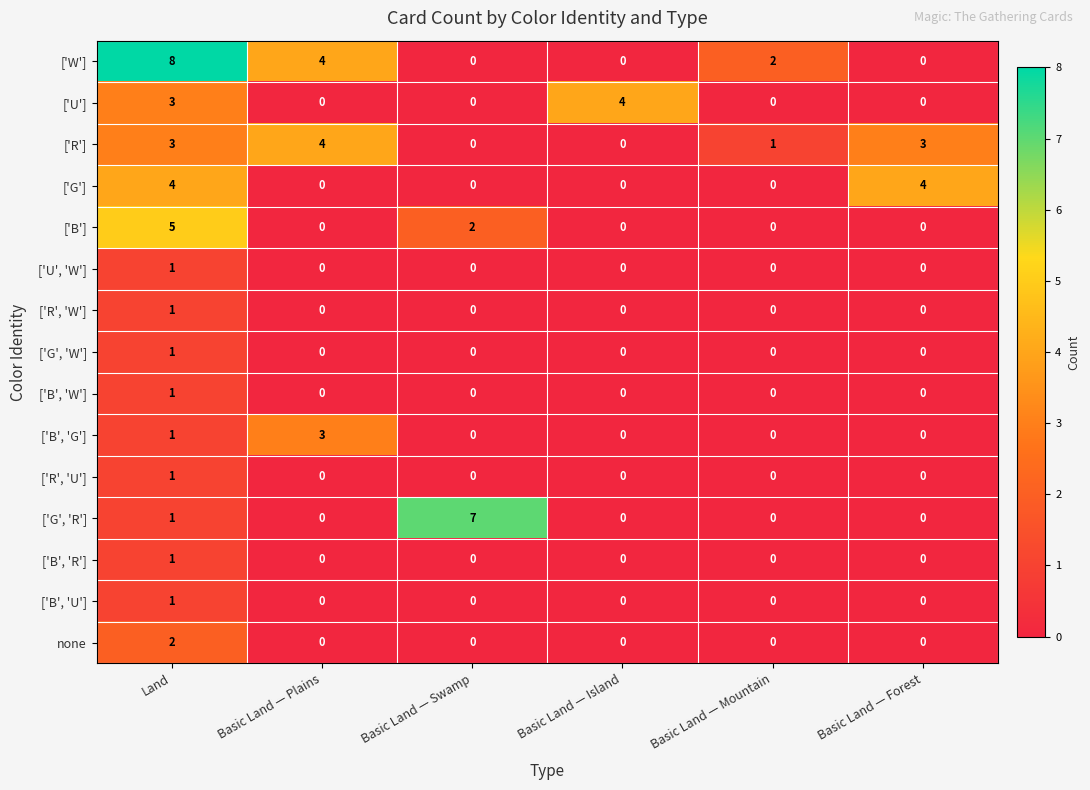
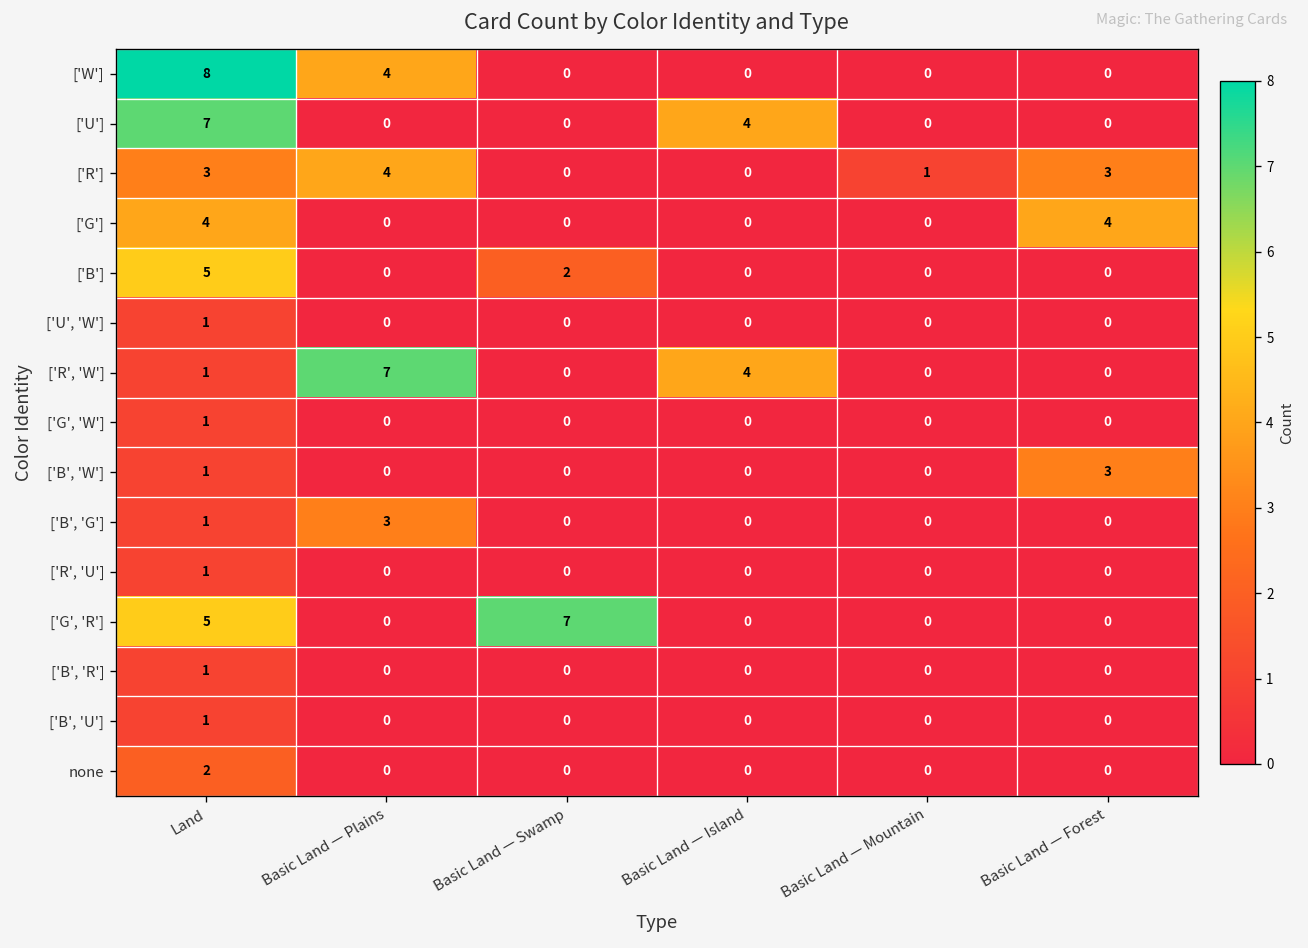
['W'], Basic Land — Mountain: 2 -> 0
['U'], Land: 3 -> 7
['R', 'W'], Basic Land — Plains: 0 -> 7
['R', 'W'], Basic Land — Island: 0 -> 4
['B', 'W'], Basic Land — Forest: 0 -> 3
['G', 'R'], Land: 1 -> 5
